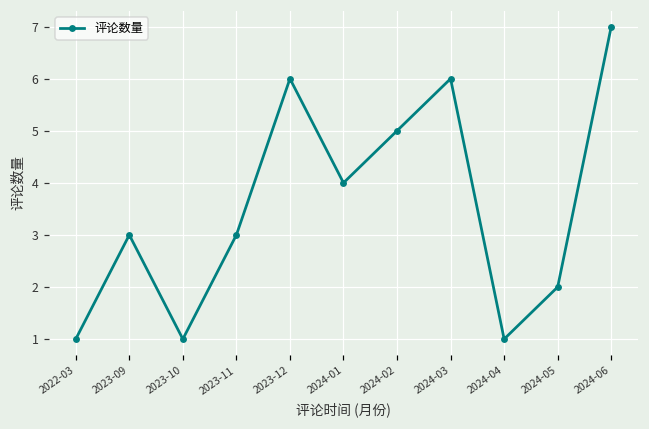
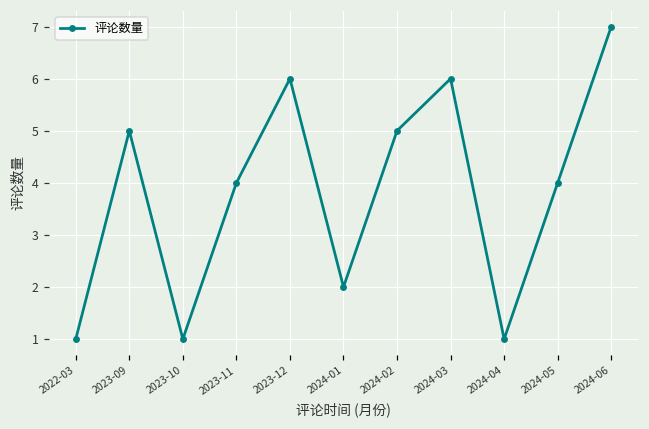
2023-09: 3 -> 5
2023-11: 3 -> 4
2024-01: 4 -> 2
2024-05: 2 -> 4
